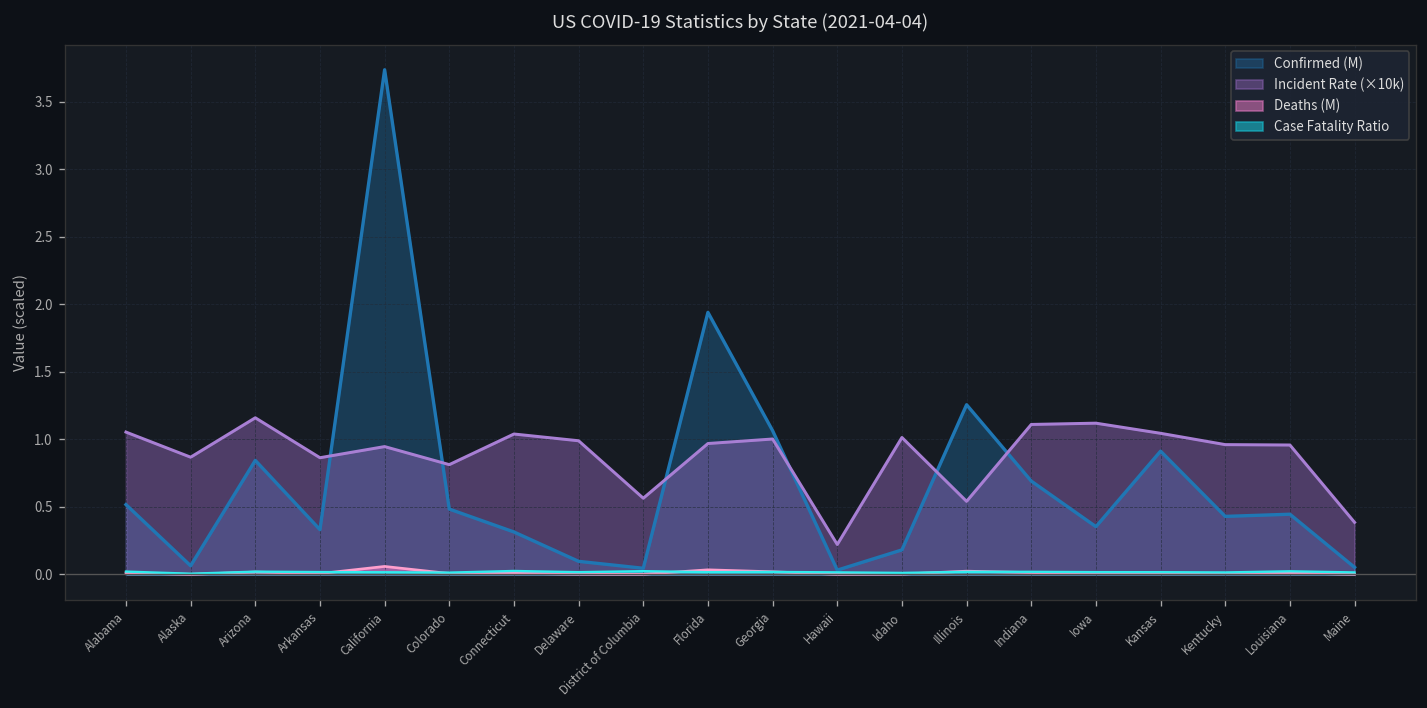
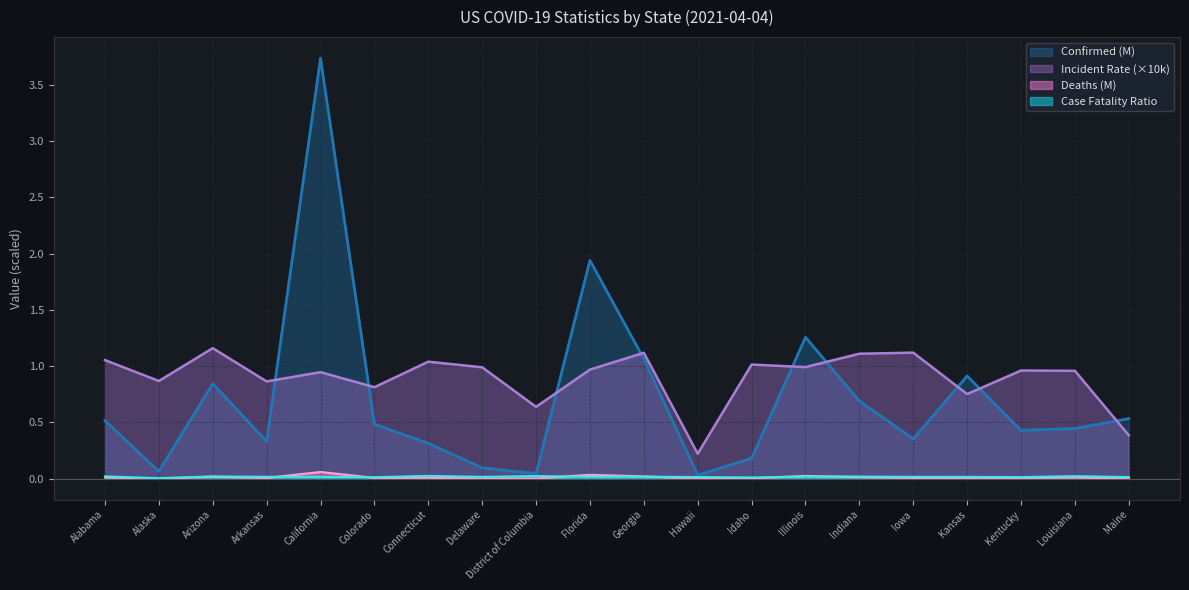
Incident Rate (×10k), District of Columbia: 0.56 -> 0.64
Incident Rate (×10k), Georgia: 1.00 -> 1.12
Incident Rate (×10k), Illinois: 0.54 -> 0.99
Incident Rate (×10k), Kansas: 1.04 -> 0.75
Confirmed (M), Maine: 0.05 -> 0.53
